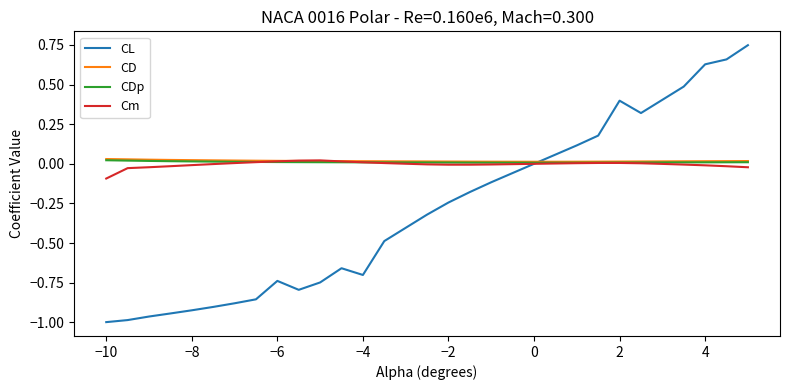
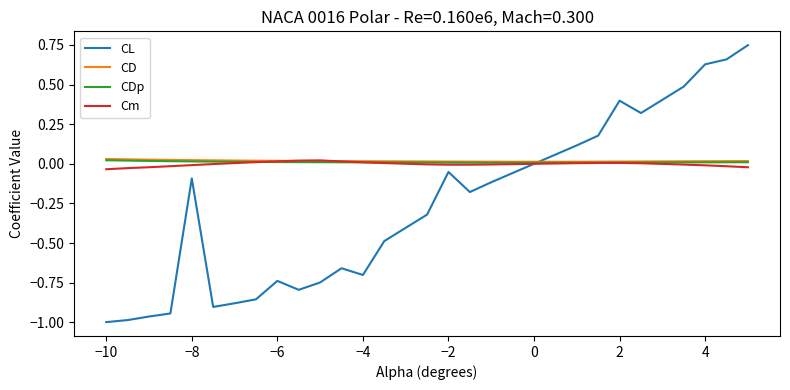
Cm, −10: -0.09 -> -0.03
CL, −8: -0.92 -> -0.09
CL, −2: -0.24 -> -0.05
